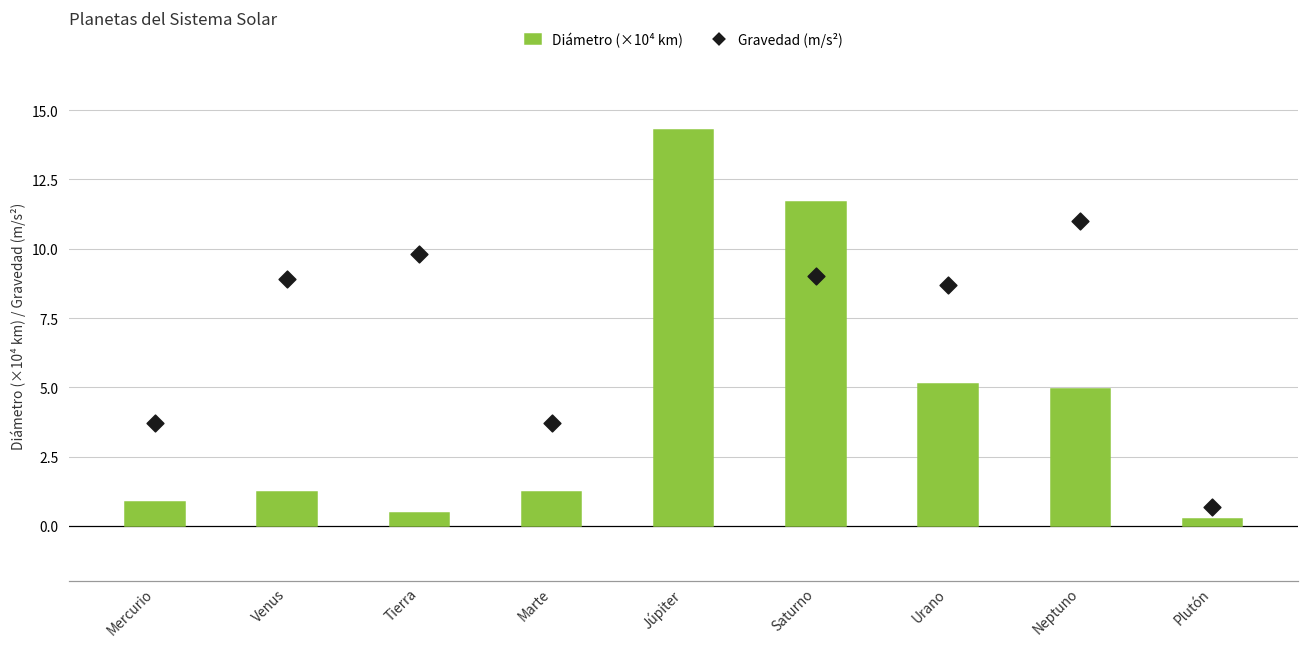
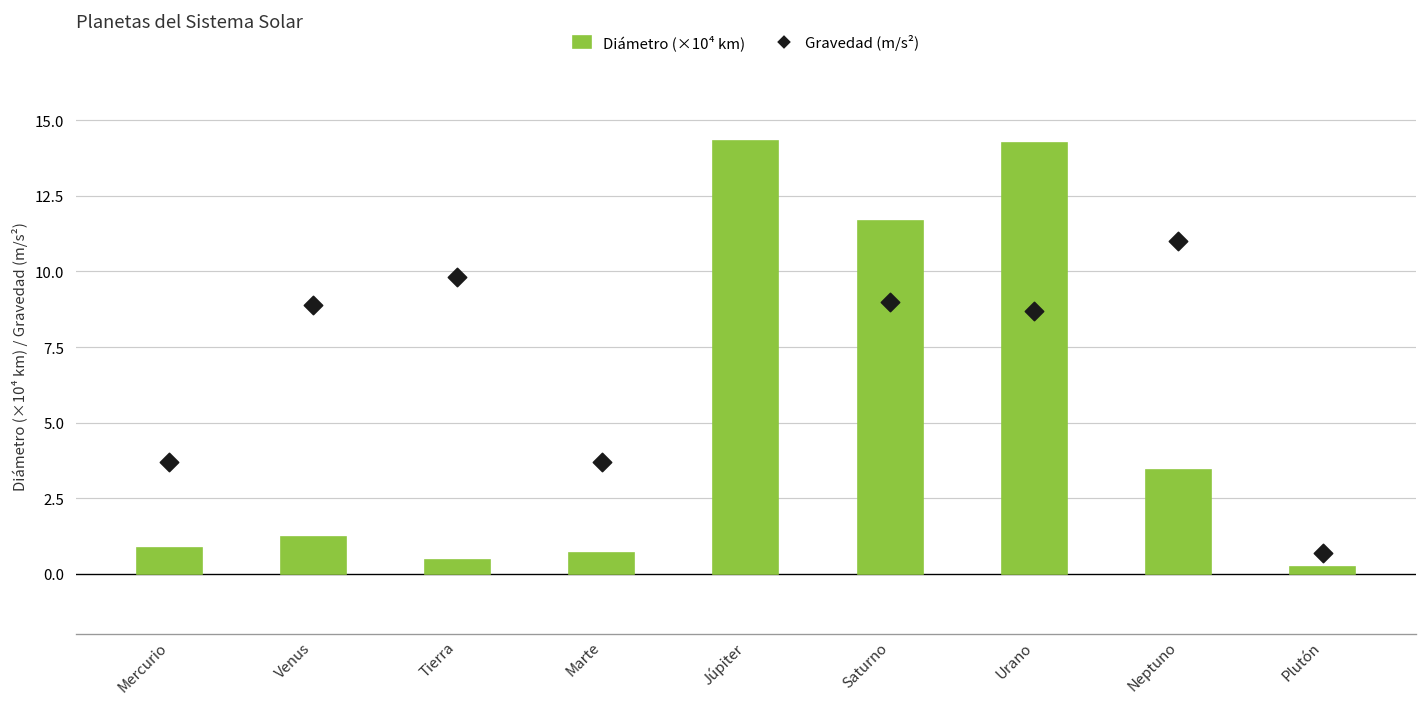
Diámetro (×10⁴ km), Marte: 1.2 -> 0.7
Diámetro (×10⁴ km), Urano: 5.1 -> 14.2
Diámetro (×10⁴ km), Neptuno: 5.0 -> 3.4
